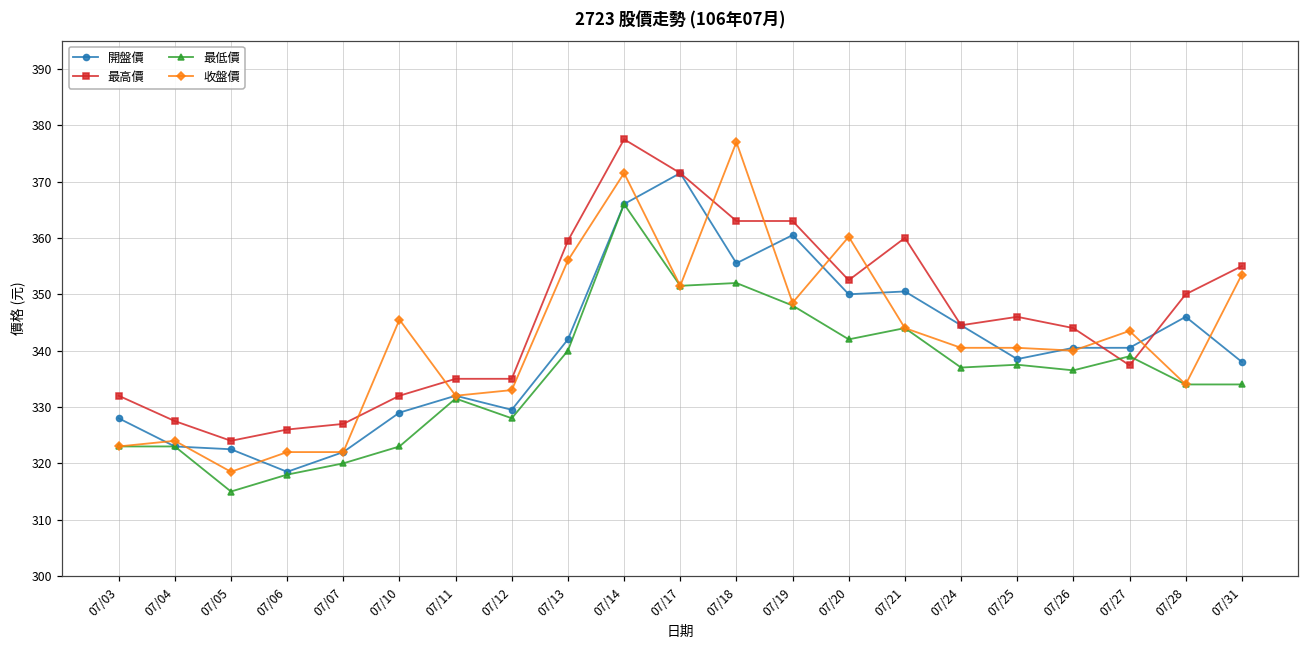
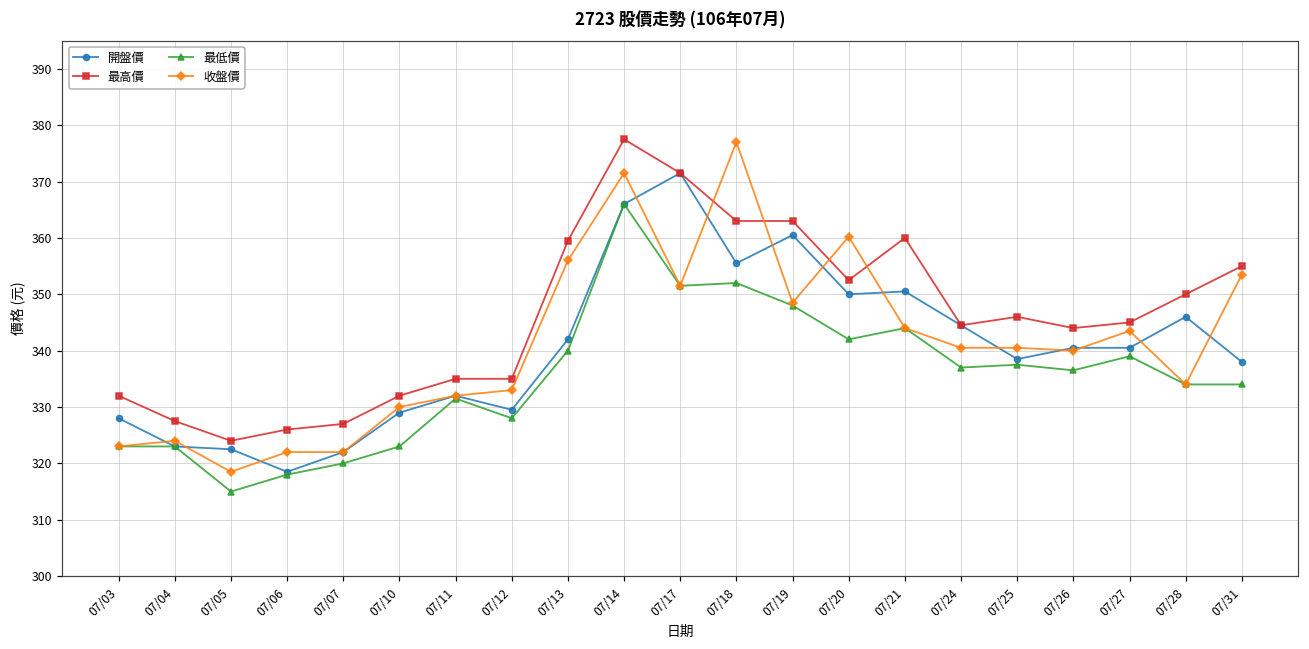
收盤價, 07/10: 346 -> 330
最高價, 07/27: 337 -> 345
